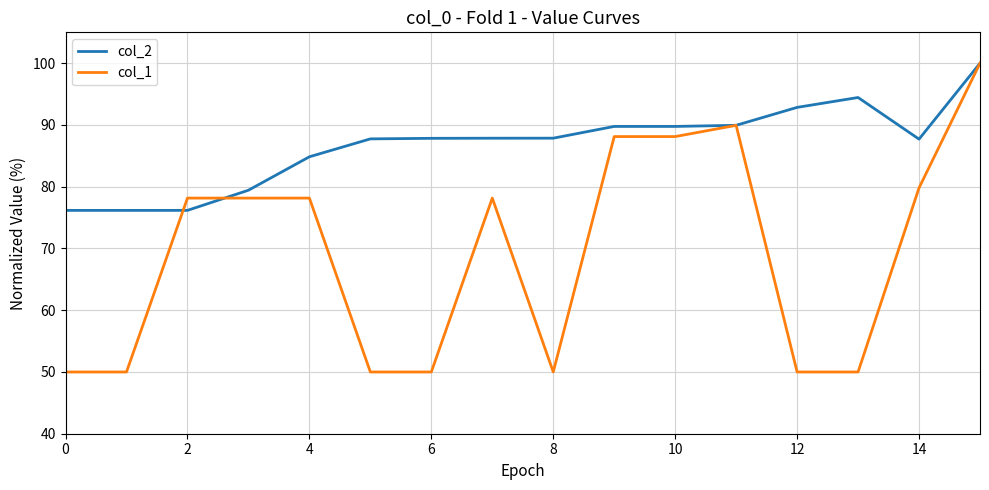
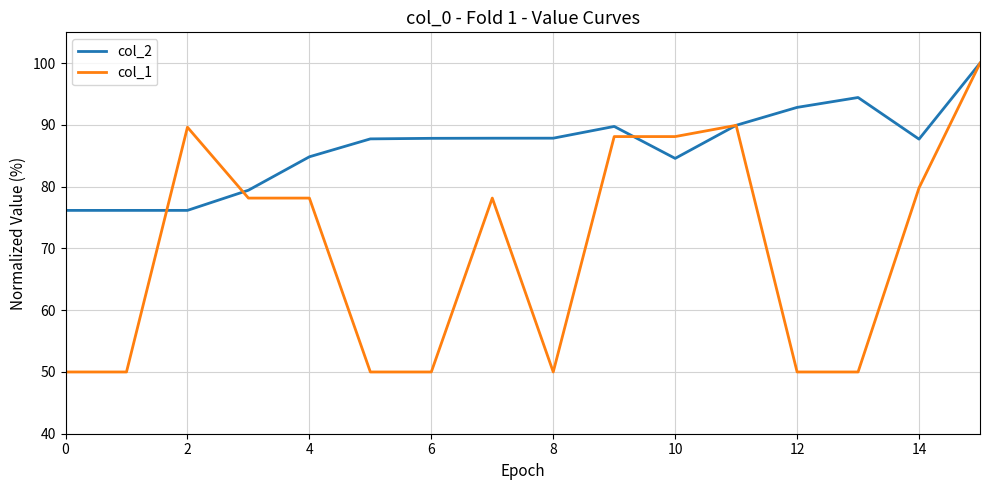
col_1, 2: 78 -> 90
col_2, 10: 90 -> 85
